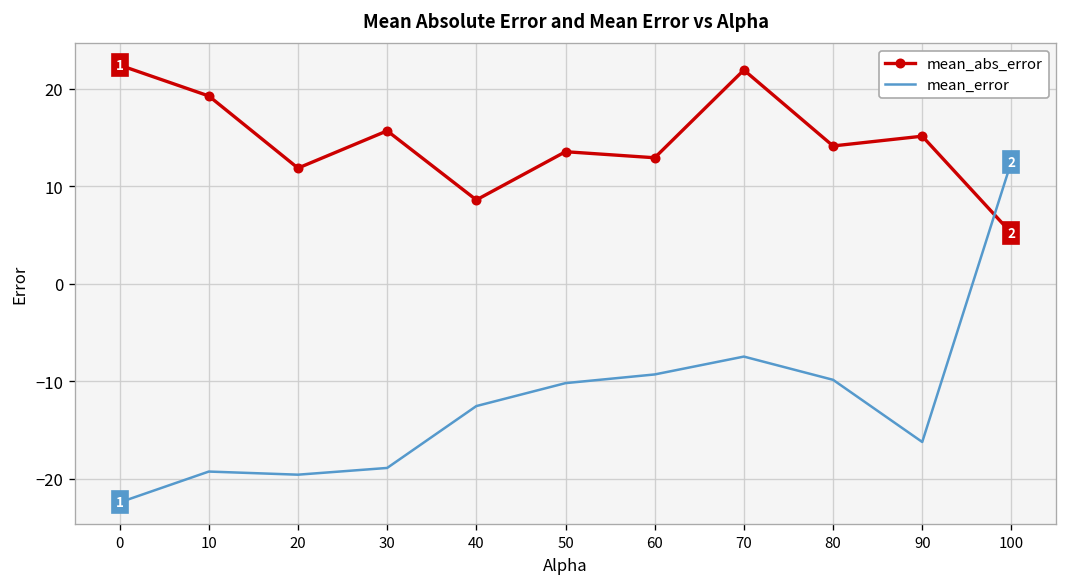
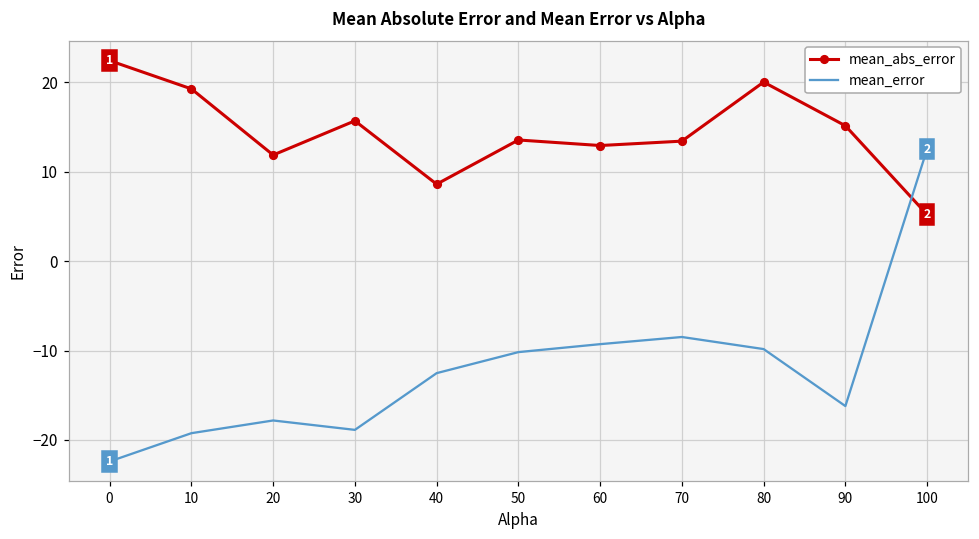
mean_error, 20: -20 -> -18
mean_abs_error, 70: 22 -> 13
mean_error, 70: -7 -> -8
mean_abs_error, 80: 14 -> 20
